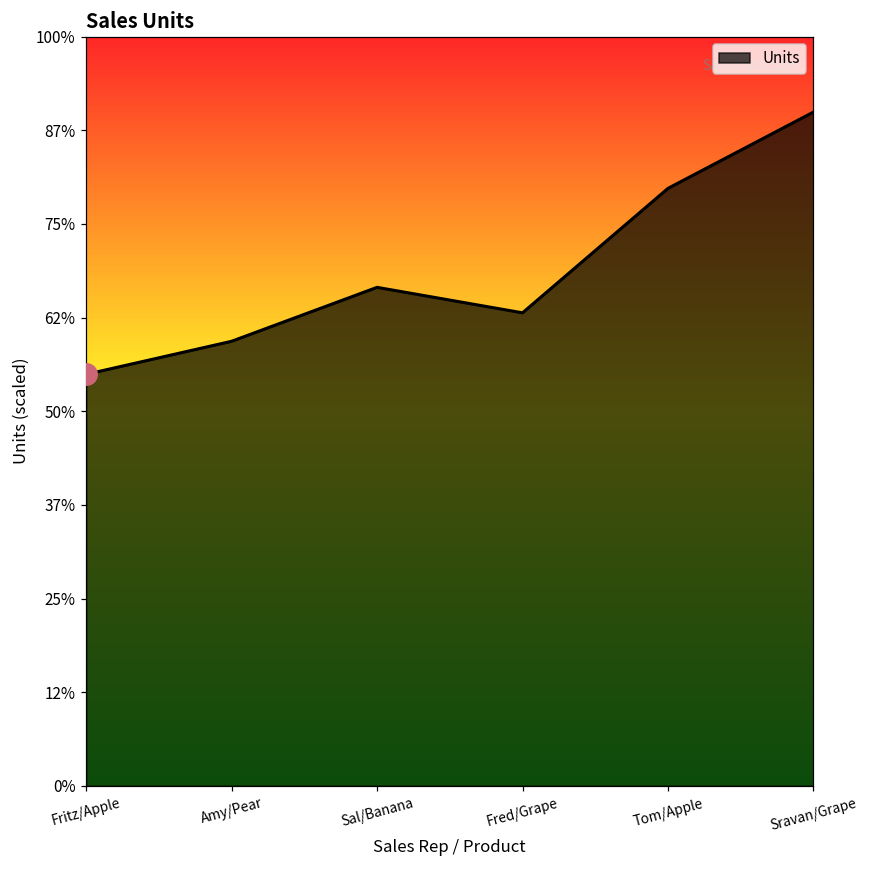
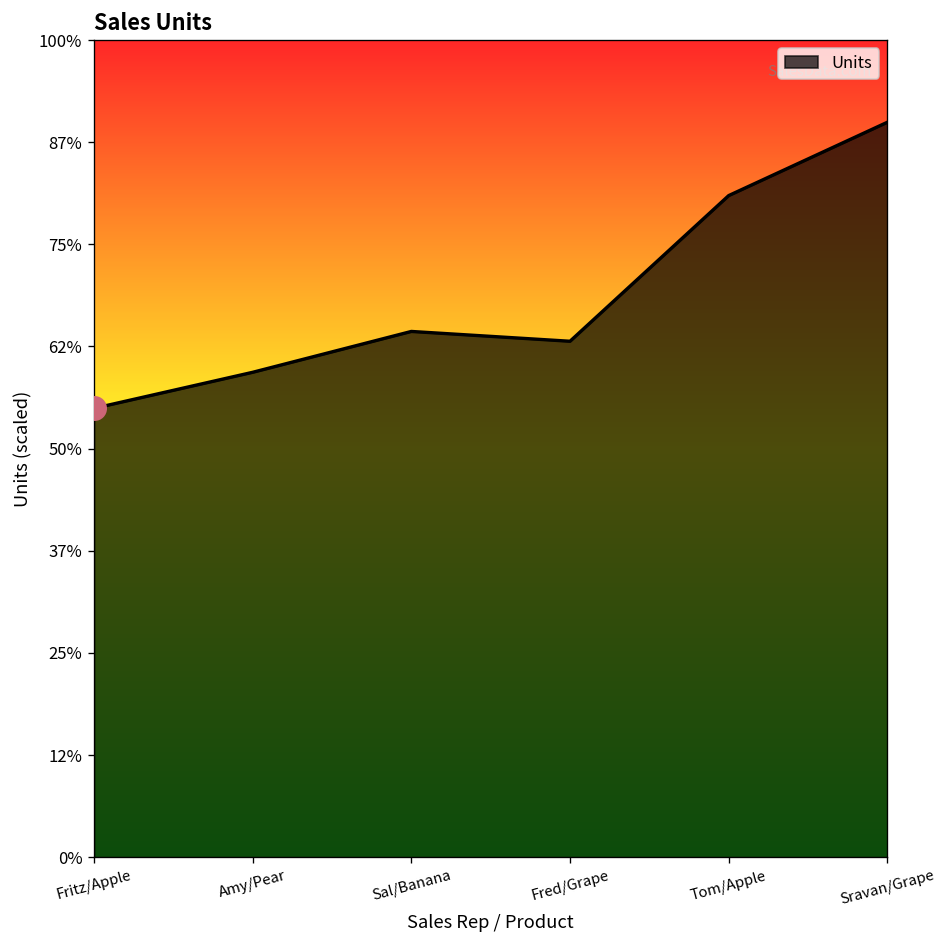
Units, Sal/Banana: 67% -> 64%
Units, Tom/Apple: 80% -> 81%
